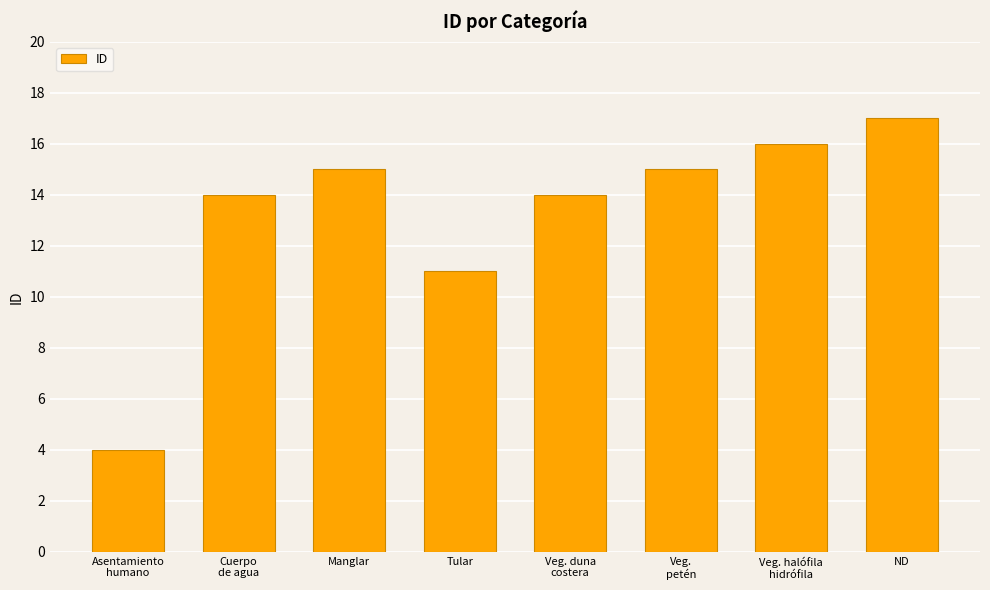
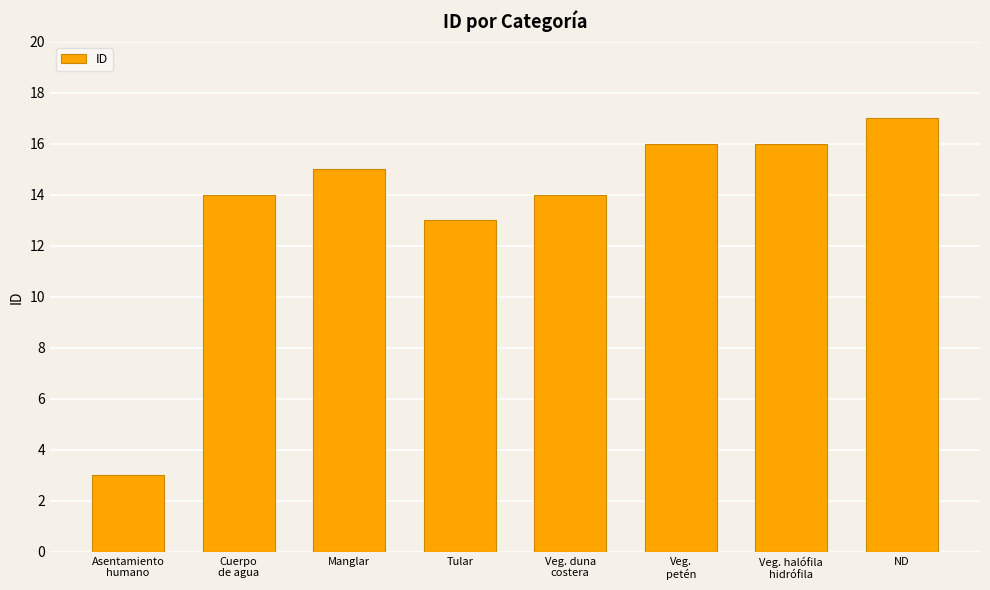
Asentamiento humano: 4 -> 3
Tular: 11 -> 13
Veg. petén: 15 -> 16
